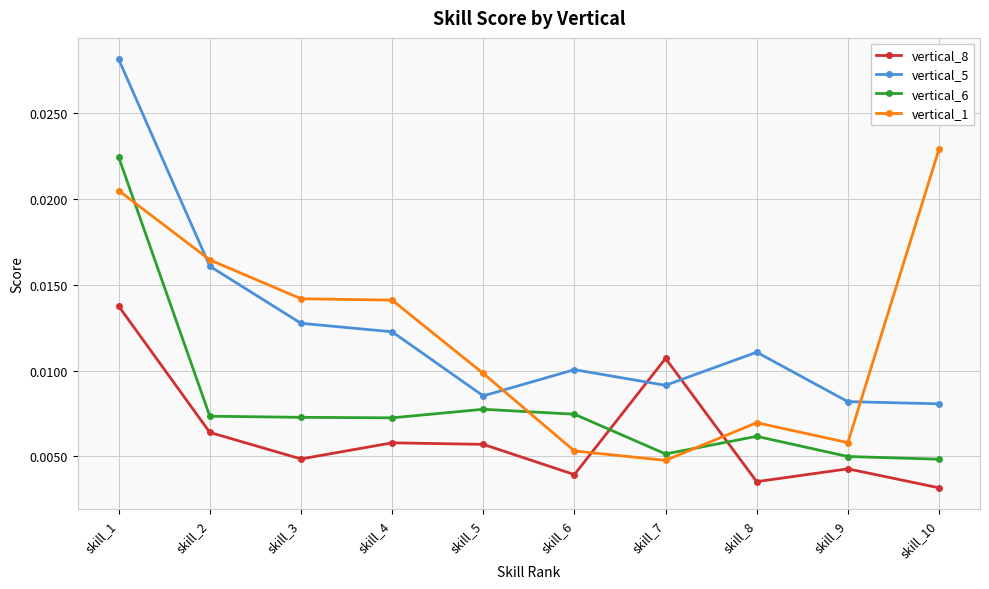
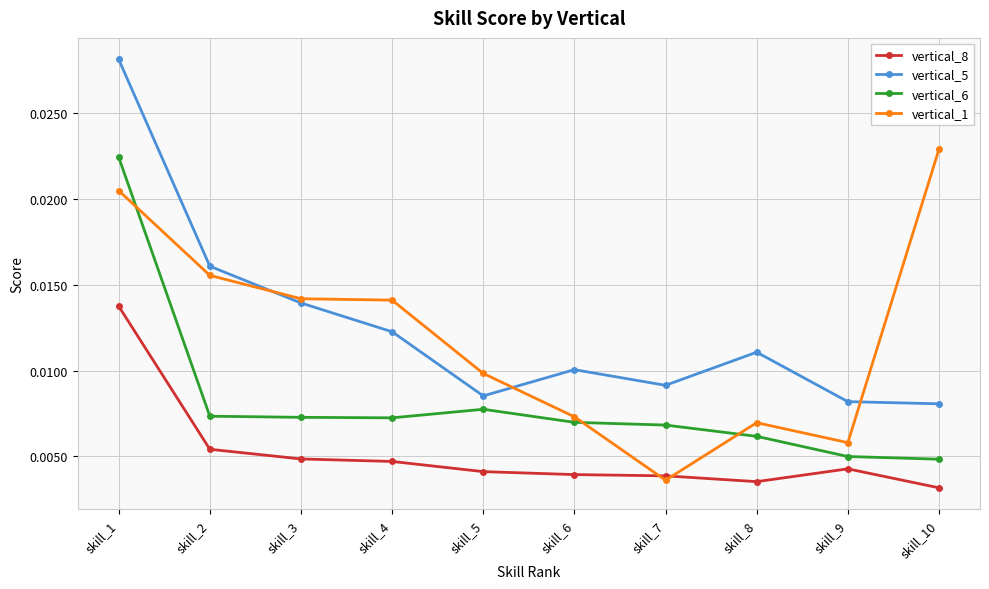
vertical_8, skill_2: 0.0064 -> 0.0054
vertical_1, skill_2: 0.0164 -> 0.0155
vertical_5, skill_3: 0.0127 -> 0.0139
vertical_8, skill_4: 0.0058 -> 0.0047
vertical_8, skill_5: 0.0057 -> 0.0041
vertical_6, skill_6: 0.0075 -> 0.0070
vertical_1, skill_6: 0.0053 -> 0.0073
vertical_8, skill_7: 0.0107 -> 0.0039
vertical_6, skill_7: 0.0051 -> 0.0068
vertical_1, skill_7: 0.0048 -> 0.0036
